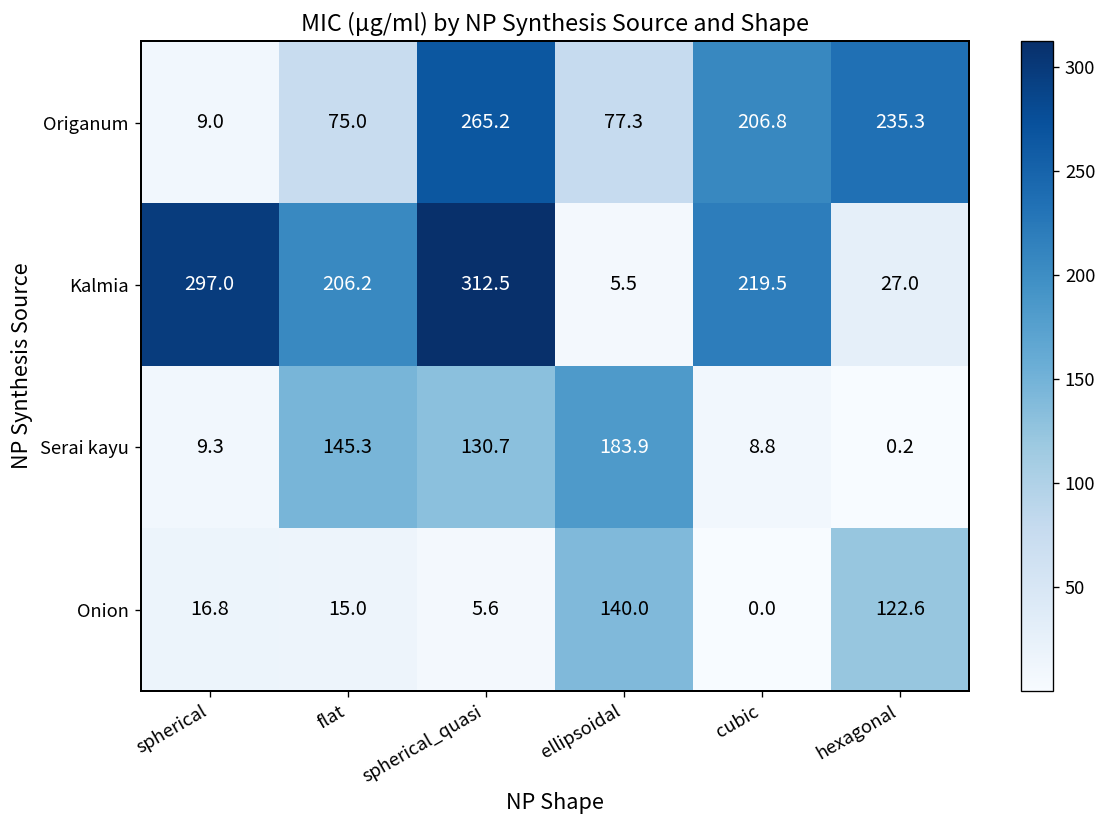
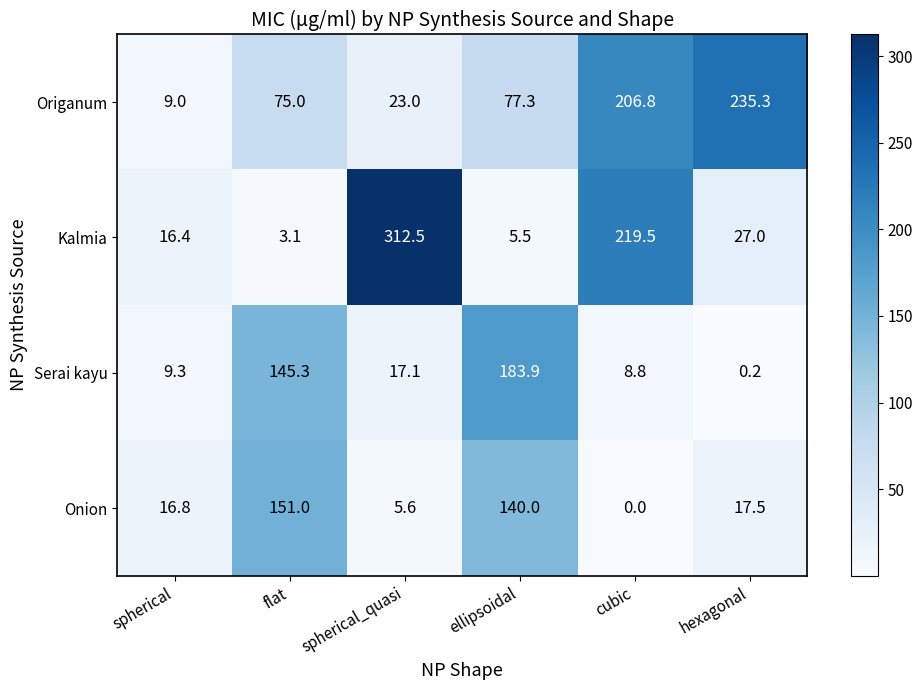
Origanum, spherical_quasi: 265.2 -> 23.0
Kalmia, spherical: 297.0 -> 16.4
Kalmia, flat: 206.2 -> 3.1
Serai kayu, spherical_quasi: 130.7 -> 17.1
Onion, flat: 15.0 -> 151.0
Onion, hexagonal: 122.6 -> 17.5
